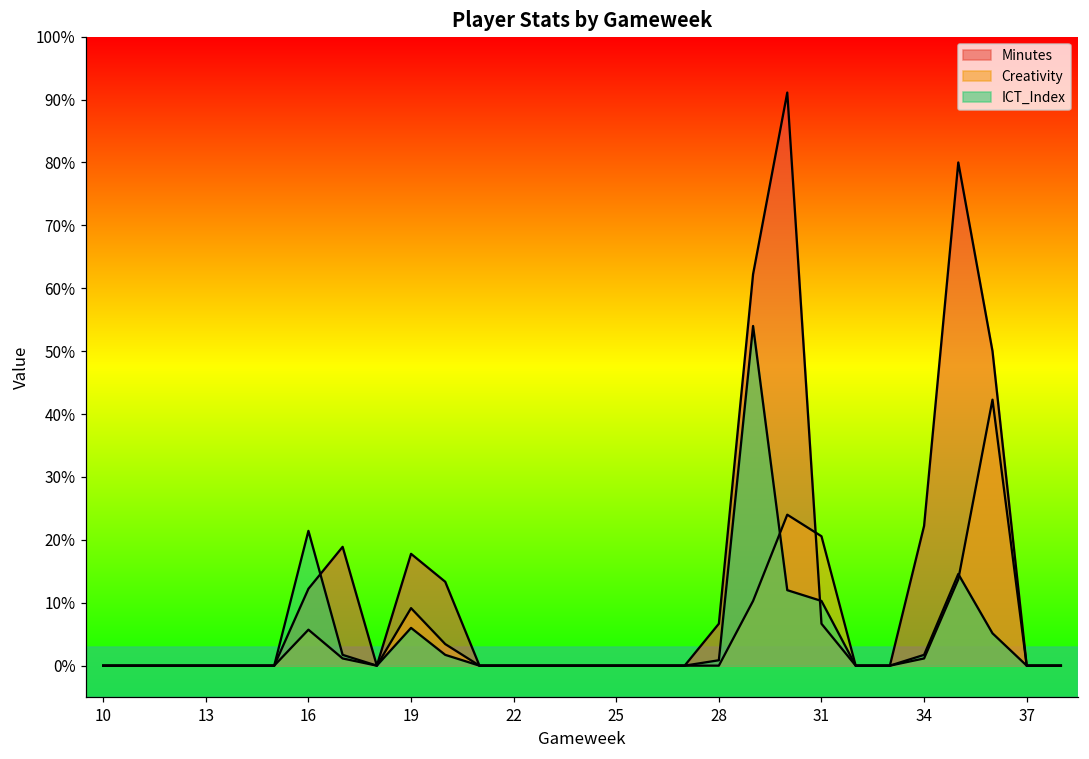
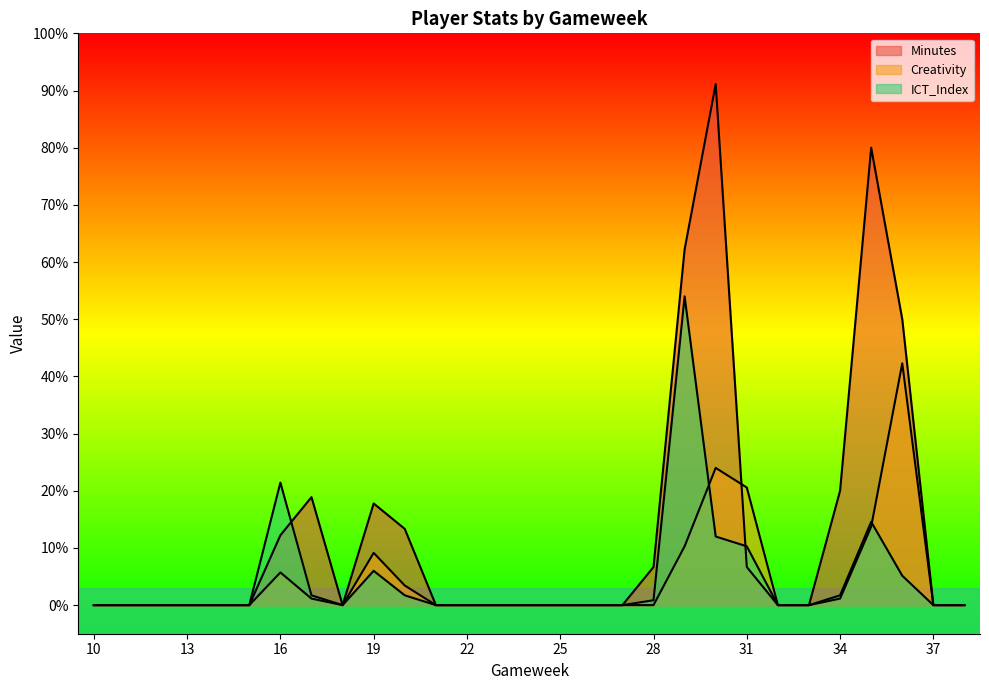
Minutes, 34: 22% -> 20%
